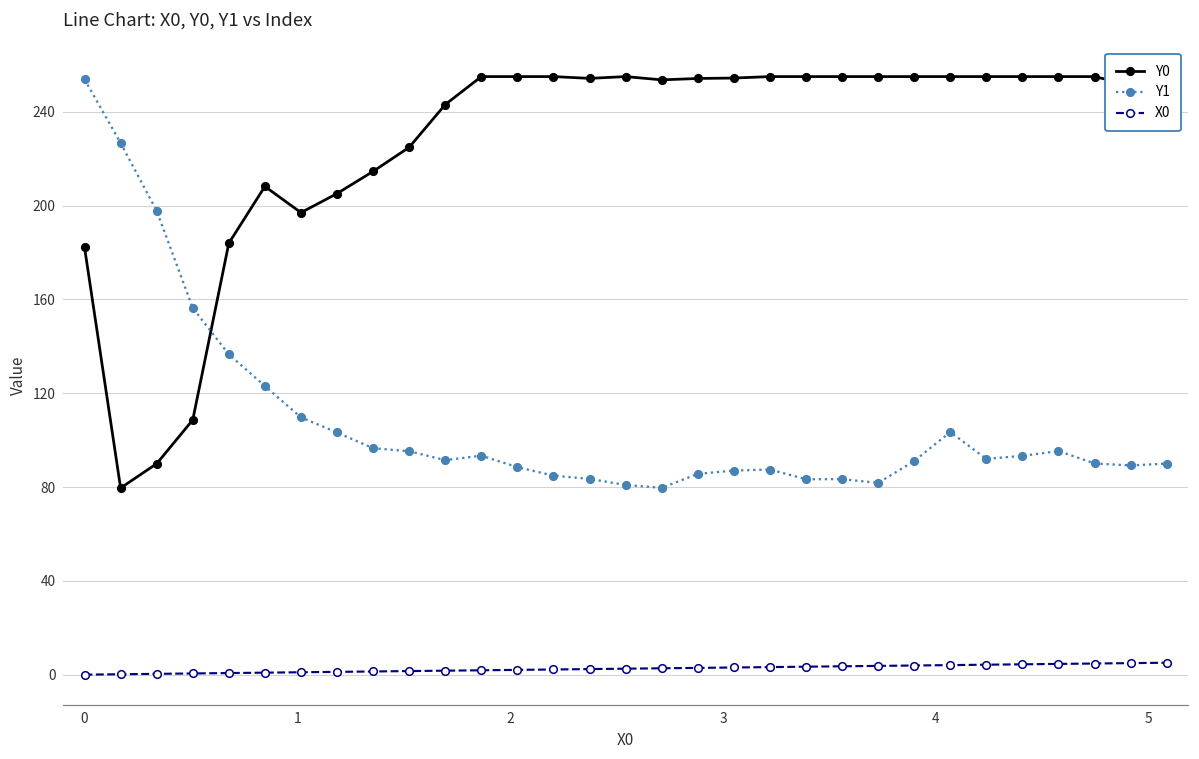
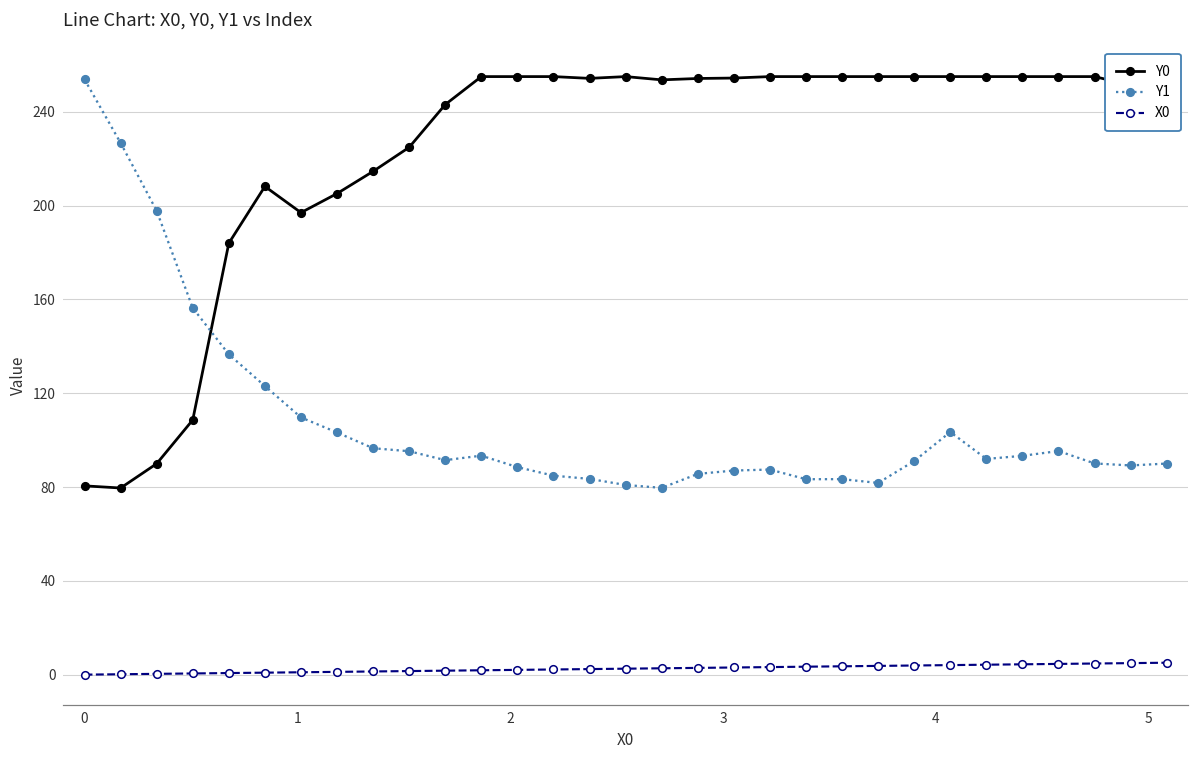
Y0, 0: 182 -> 81
